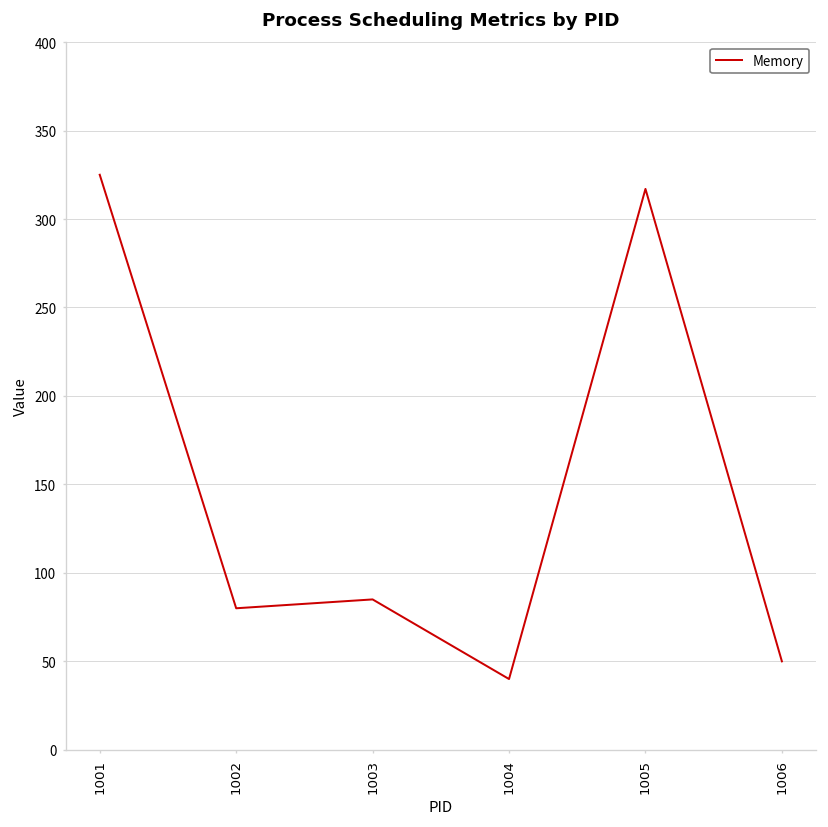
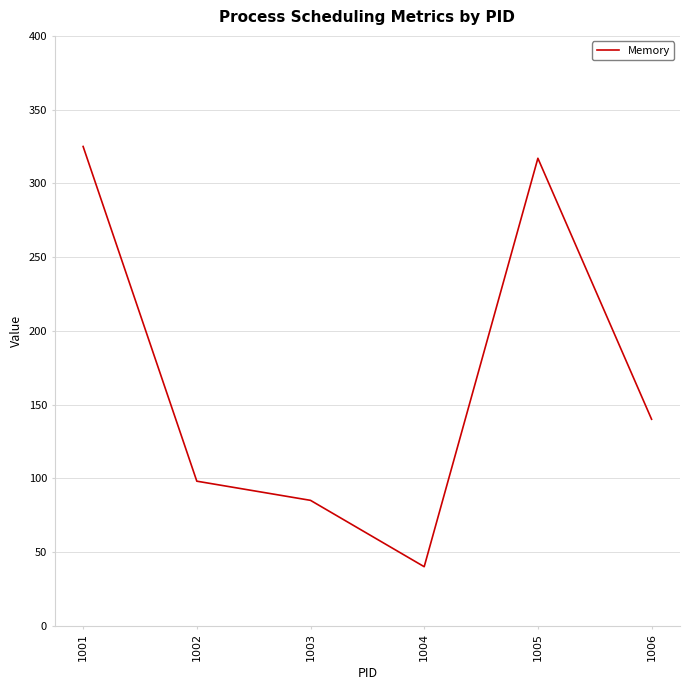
1002: 80 -> 98
1006: 50 -> 140
